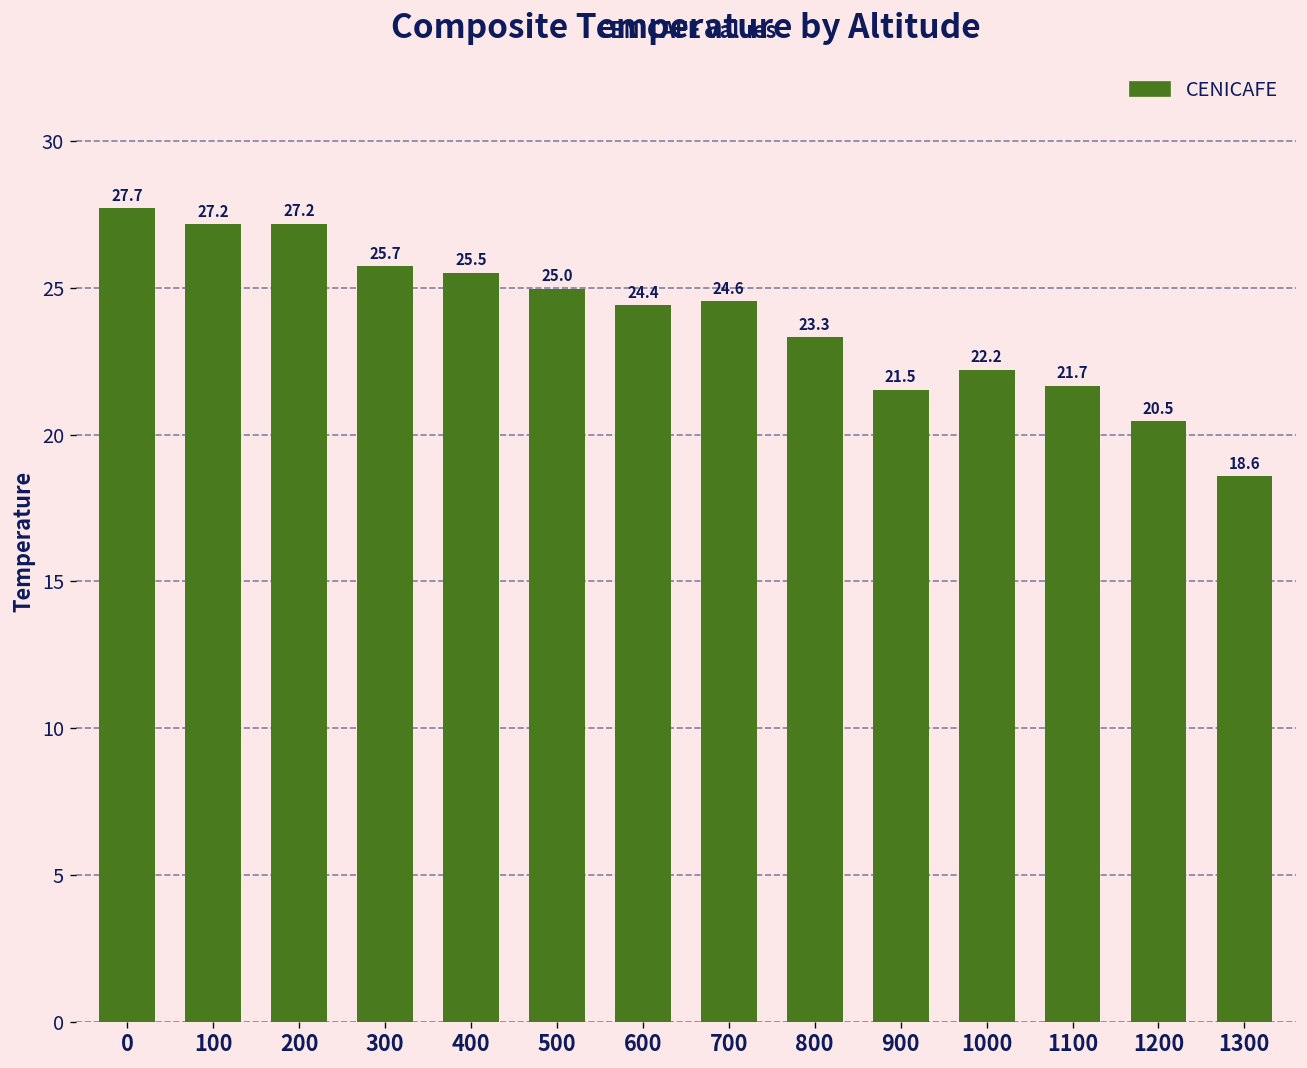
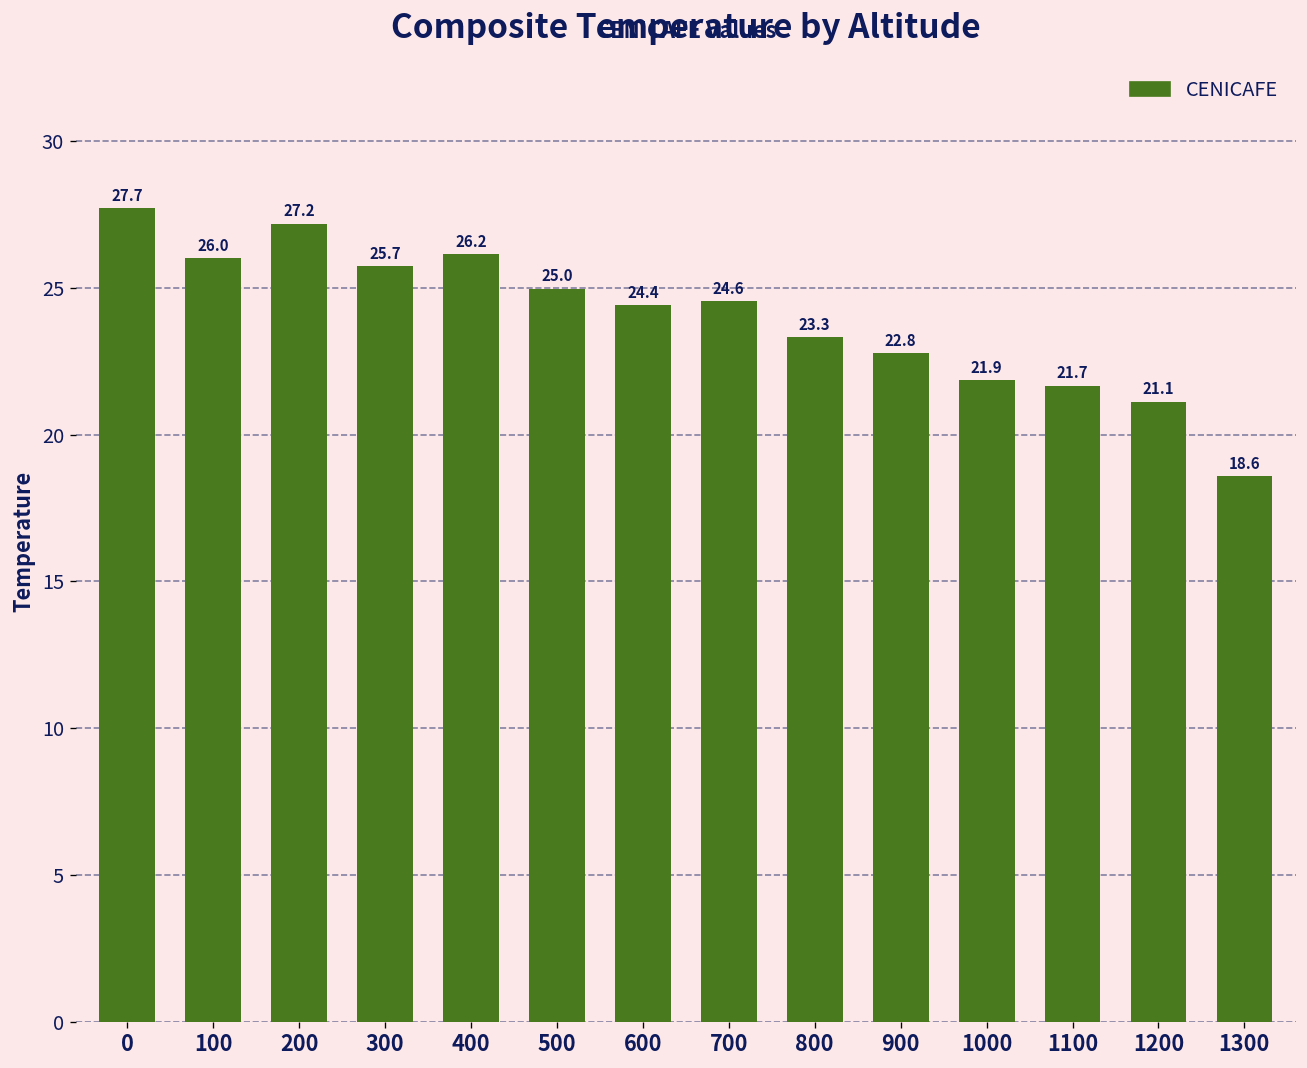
100: 27.2 -> 26.0
400: 25.5 -> 26.2
900: 21.5 -> 22.8
1000: 22.2 -> 21.9
1200: 20.5 -> 21.1
